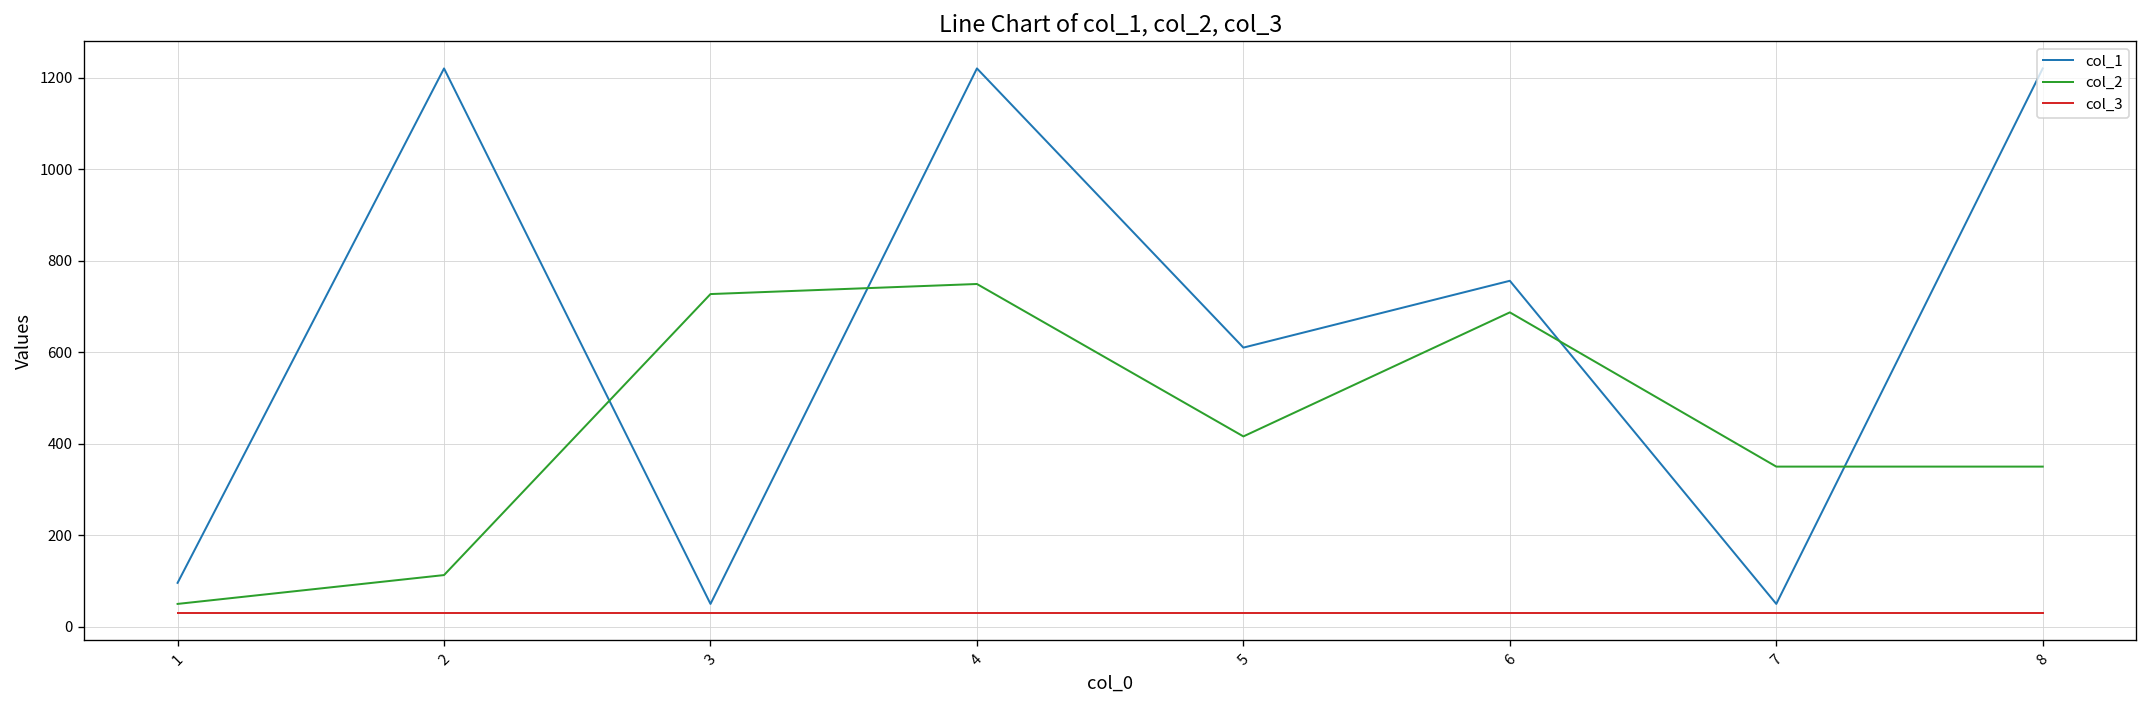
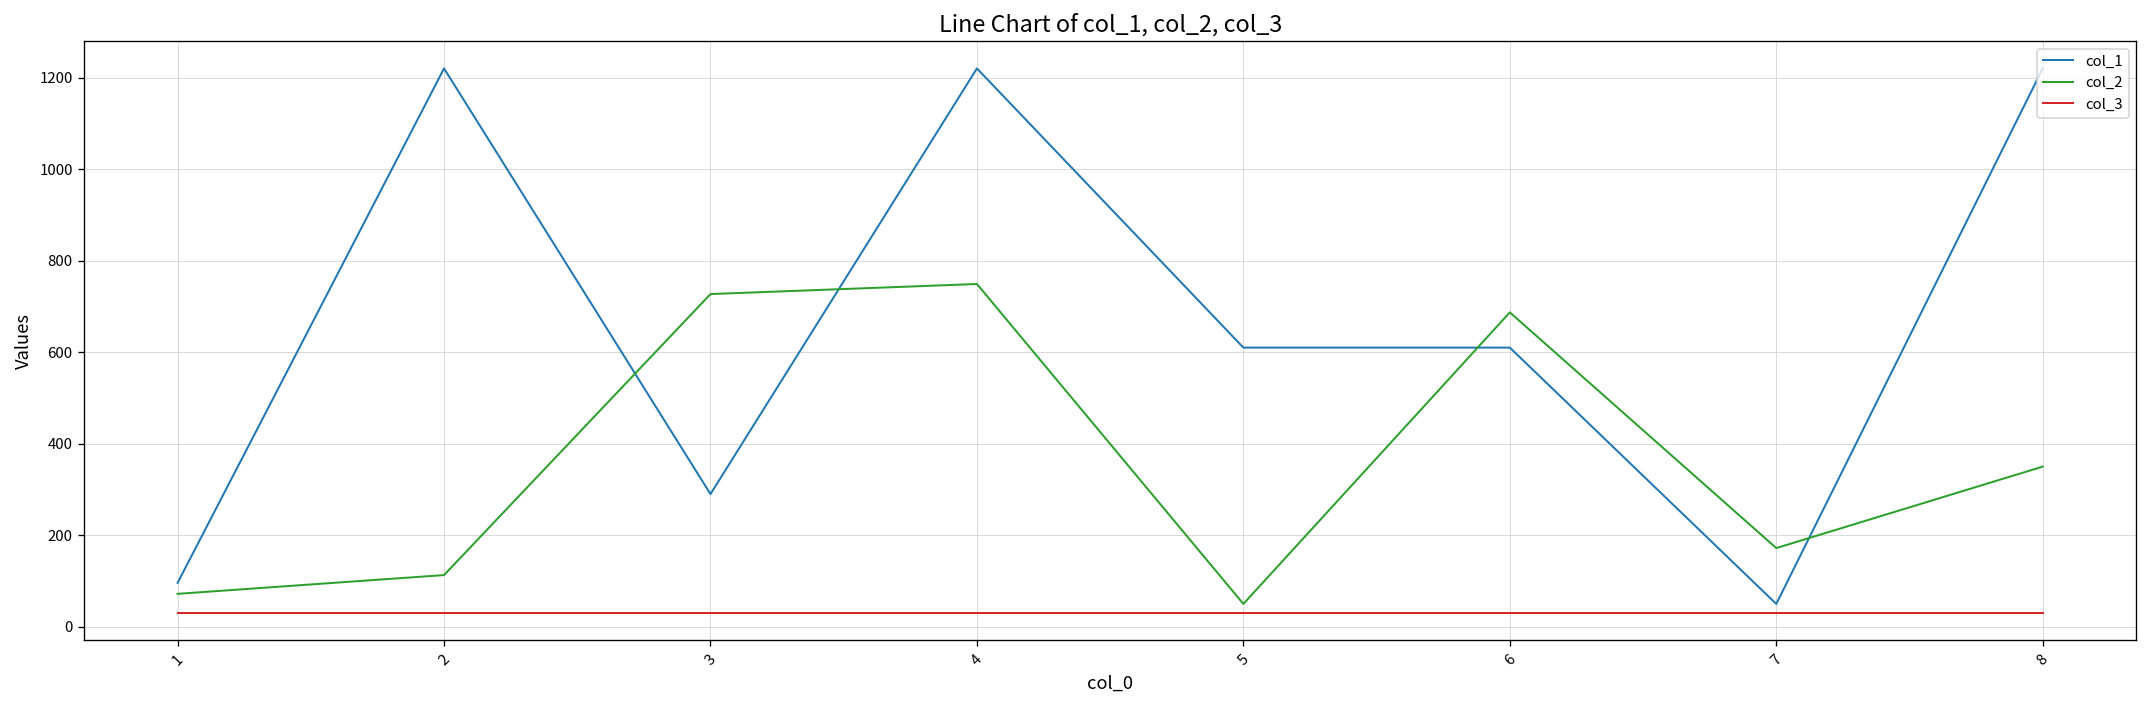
col_2, 1: 50 -> 70
col_1, 3: 50 -> 290
col_2, 5: 420 -> 50
col_1, 6: 760 -> 610
col_2, 7: 350 -> 170
